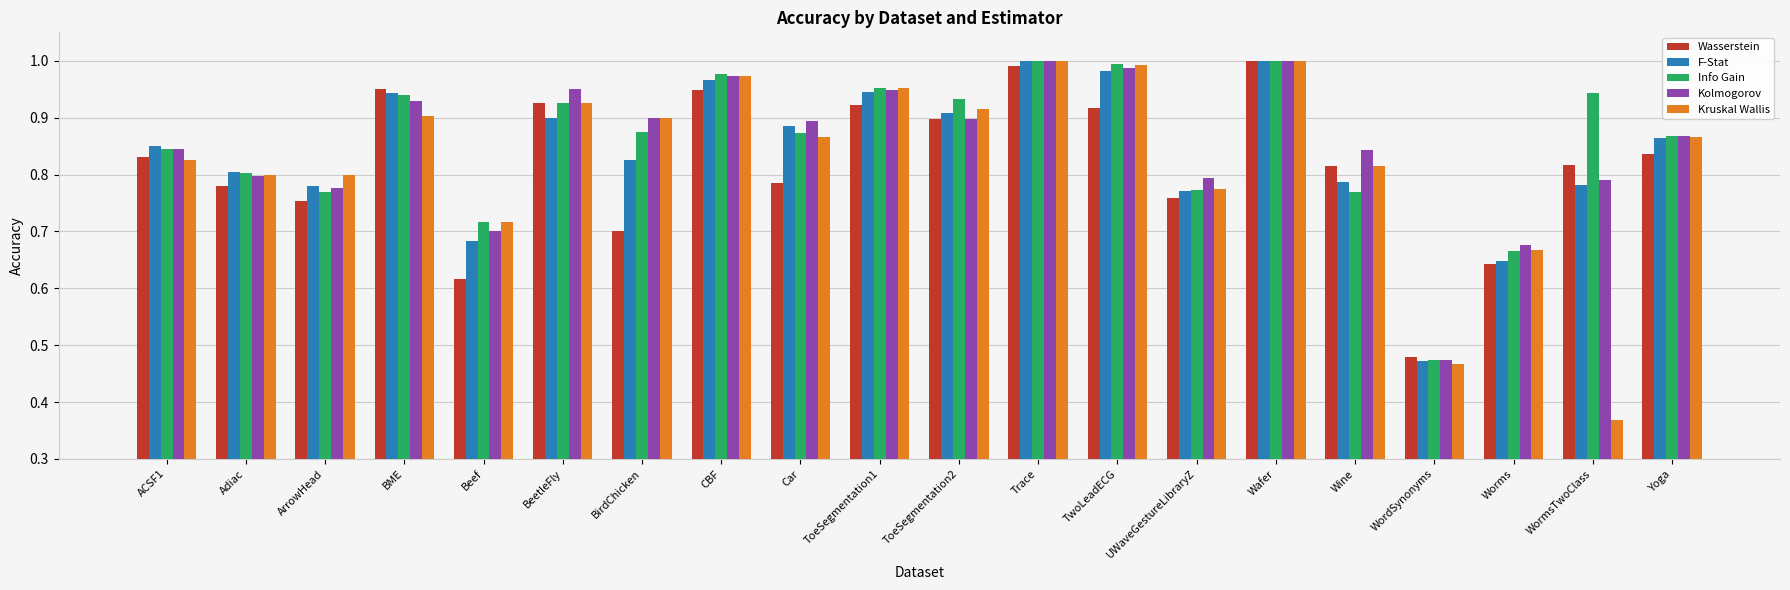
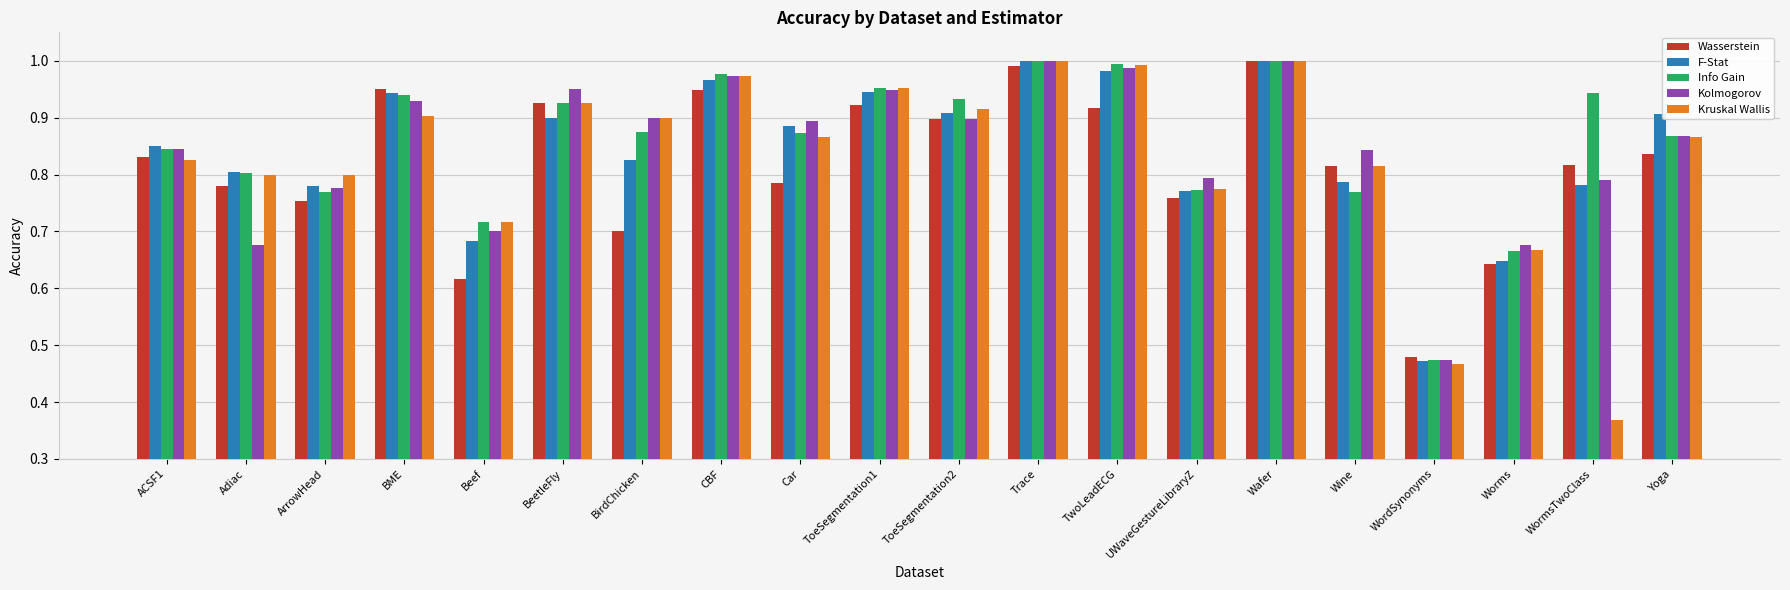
Kolmogorov, Adiac: 0.80 -> 0.68
F-Stat, Yoga: 0.86 -> 0.91
